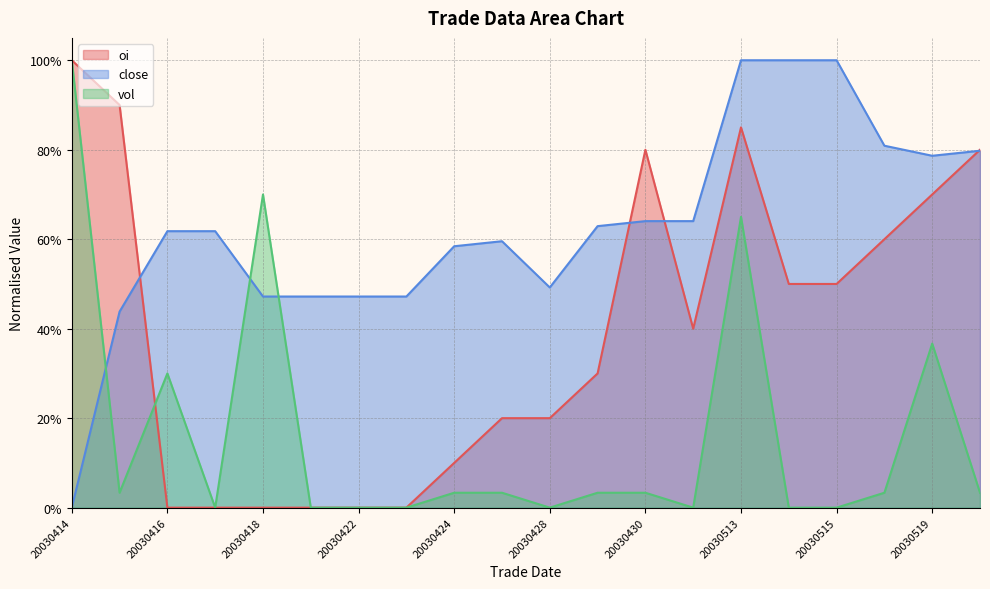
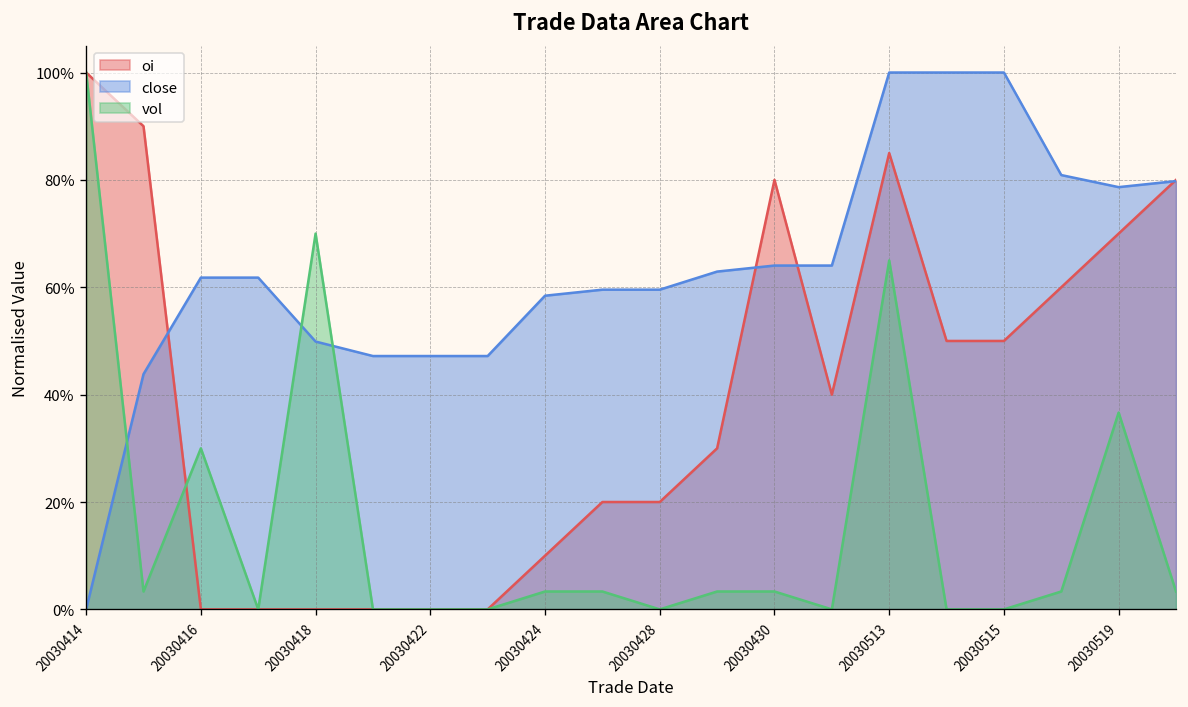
close, 20030418: 47% -> 50%
close, 20030428: 49% -> 60%
